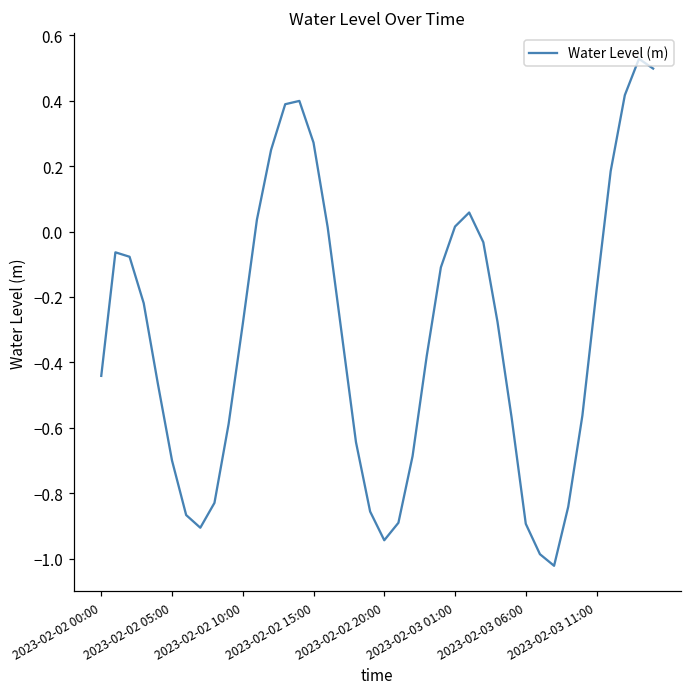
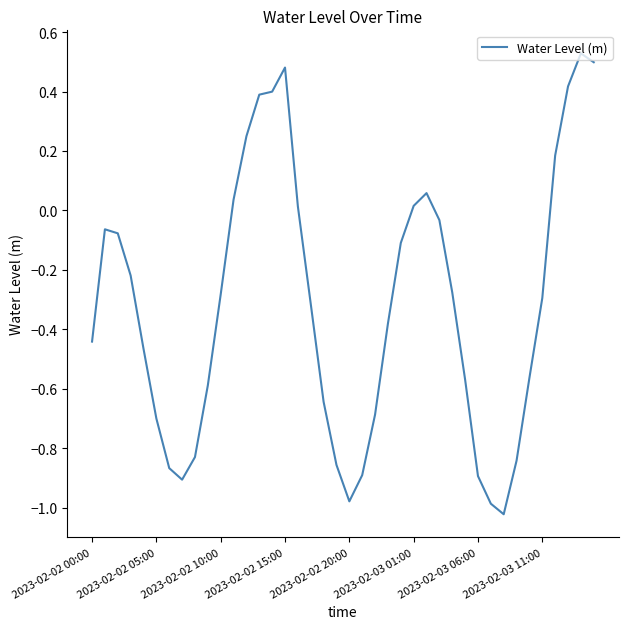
2023-02-02 15:00: 0.27 -> 0.48
2023-02-02 20:00: -0.94 -> -0.98
2023-02-03 11:00: -0.18 -> -0.29
